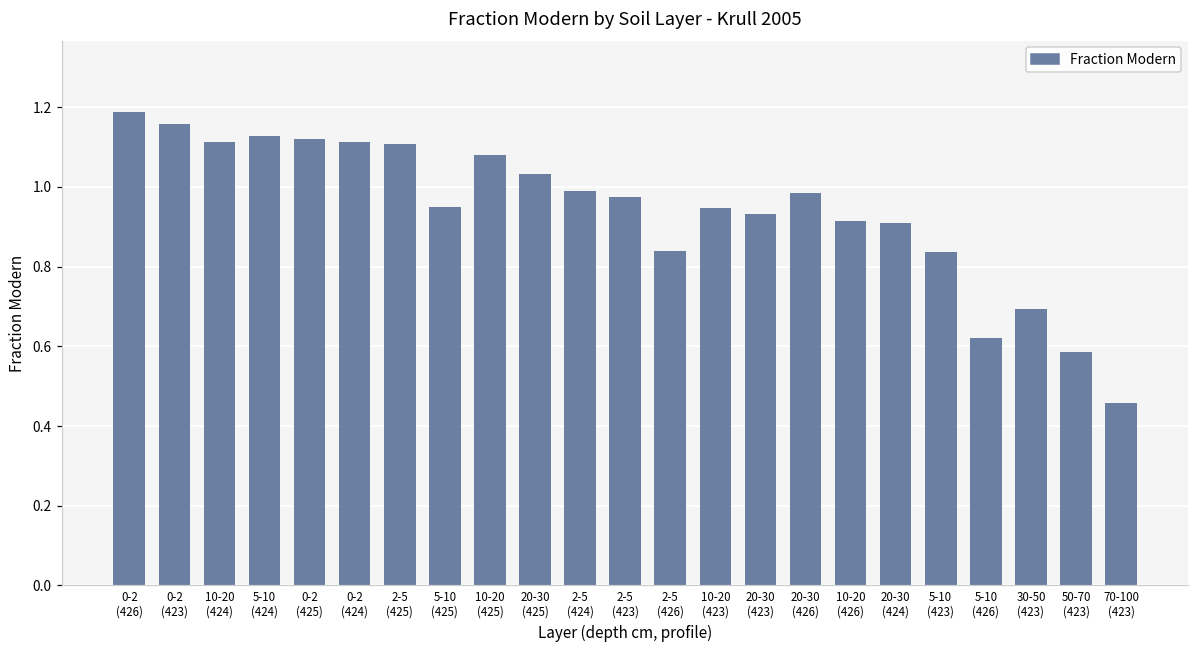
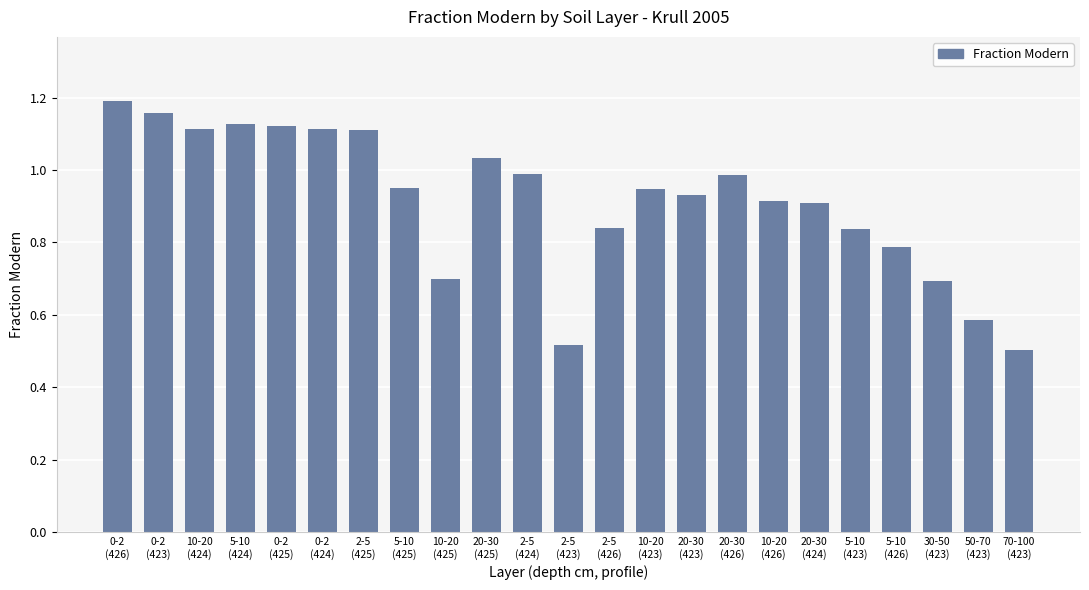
10-20 (425): 1.08 -> 0.70
2-5 (423): 0.97 -> 0.52
5-10 (426): 0.62 -> 0.79
70-100 (423): 0.46 -> 0.50
